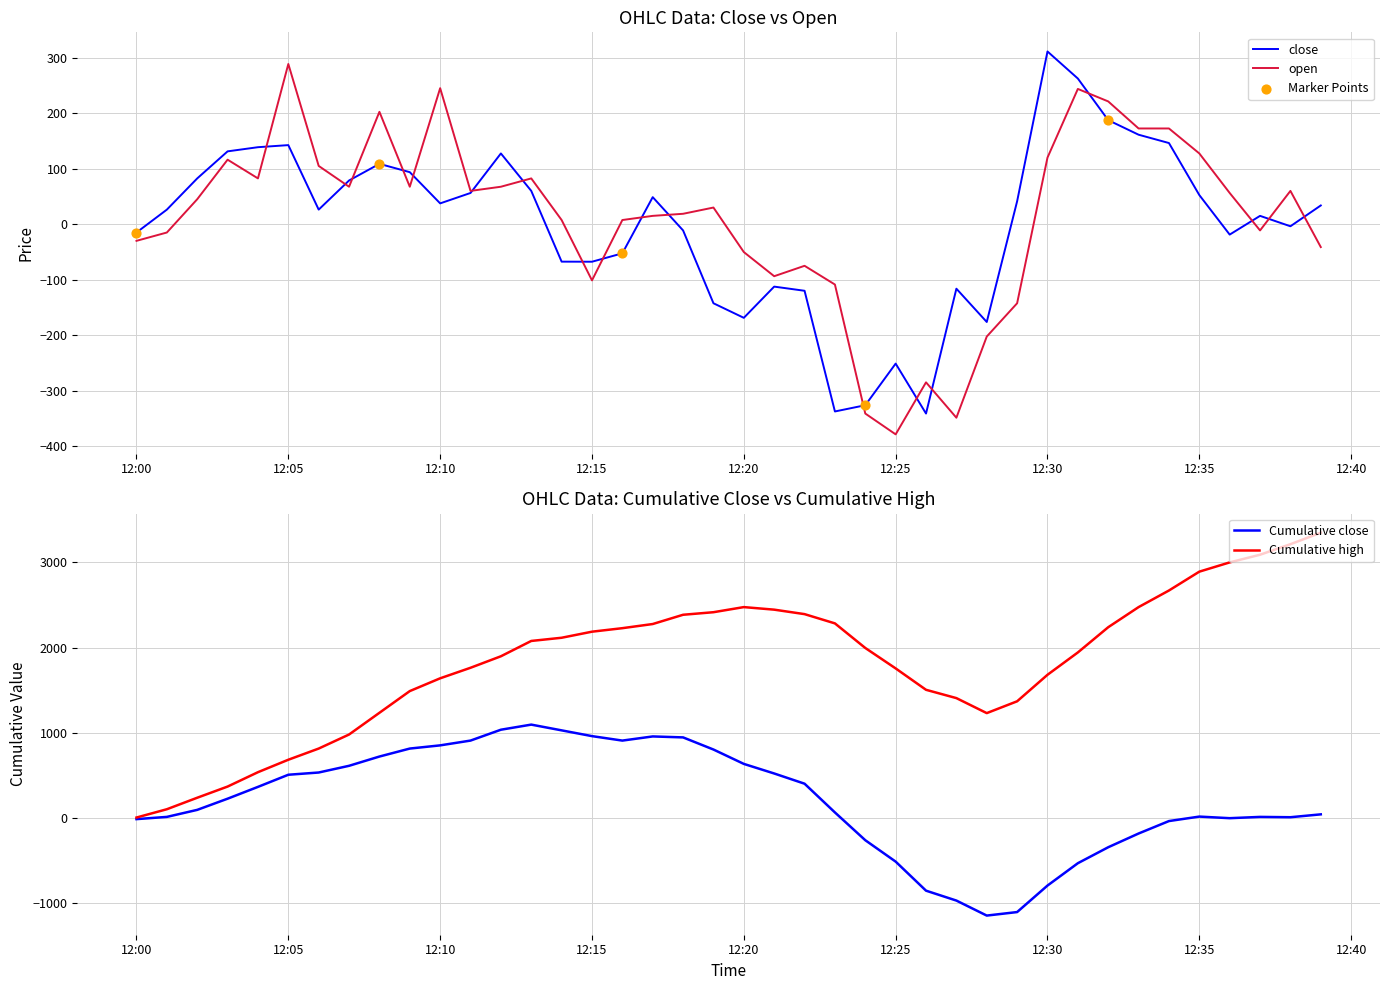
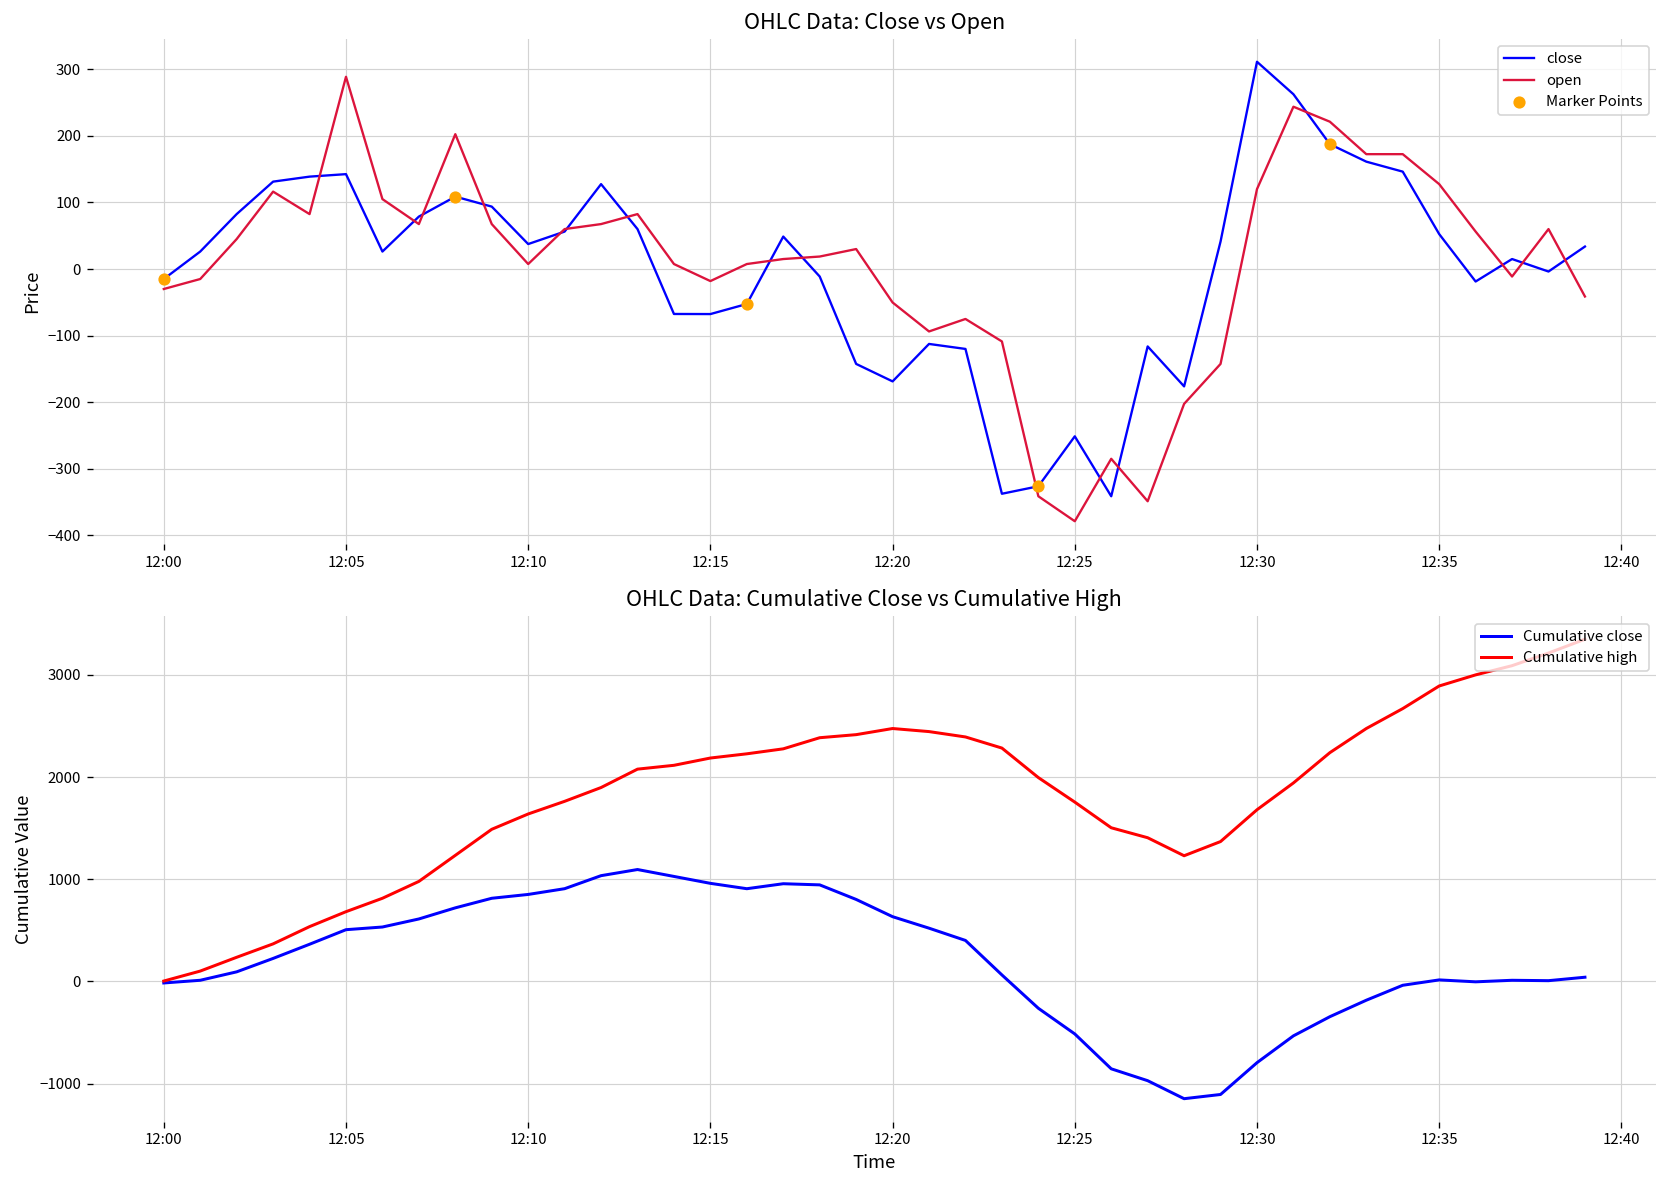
OHLC Data: Close vs Open, open, 12:10: 250 -> 10
OHLC Data: Close vs Open, open, 12:15: -100 -> -20
